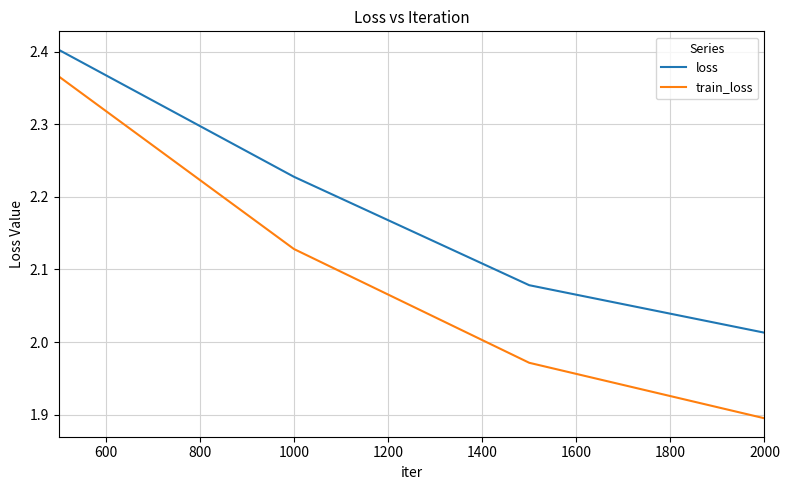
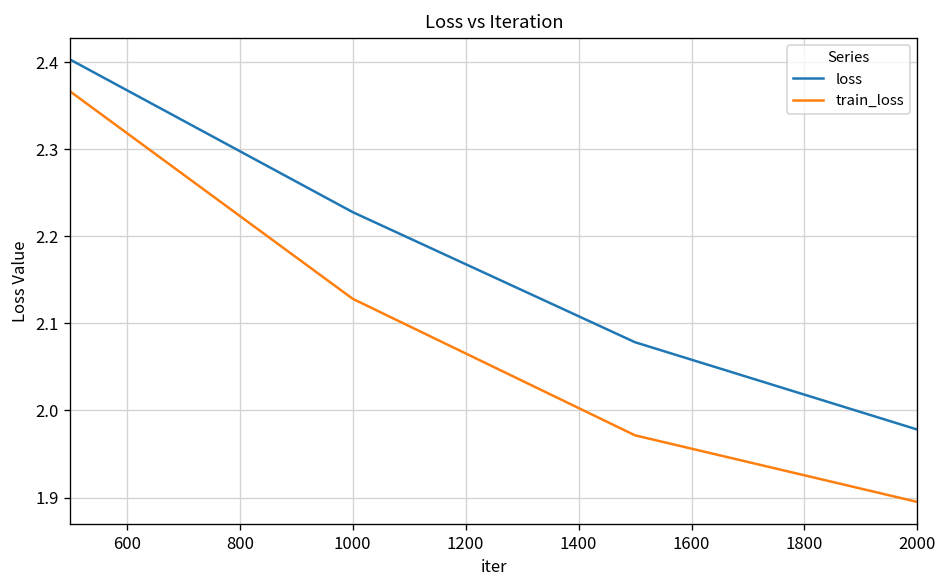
loss, 2000: 2.01 -> 1.98
